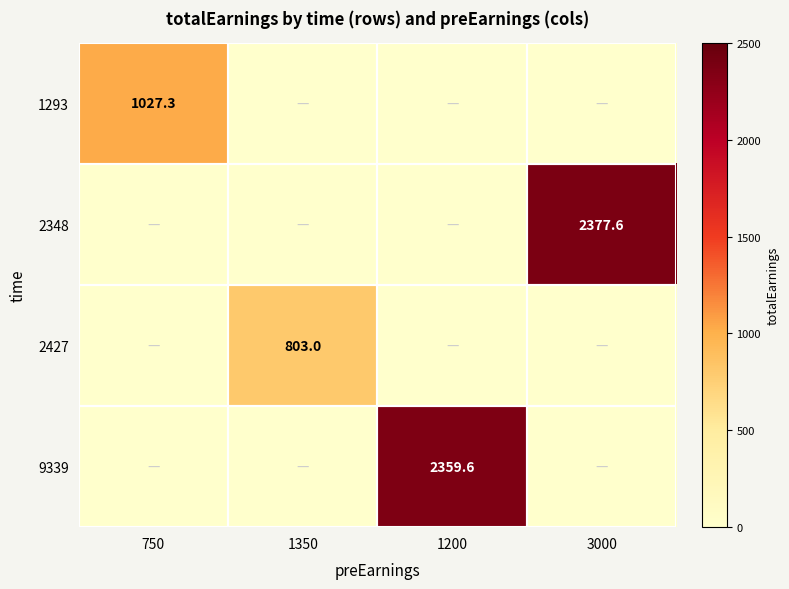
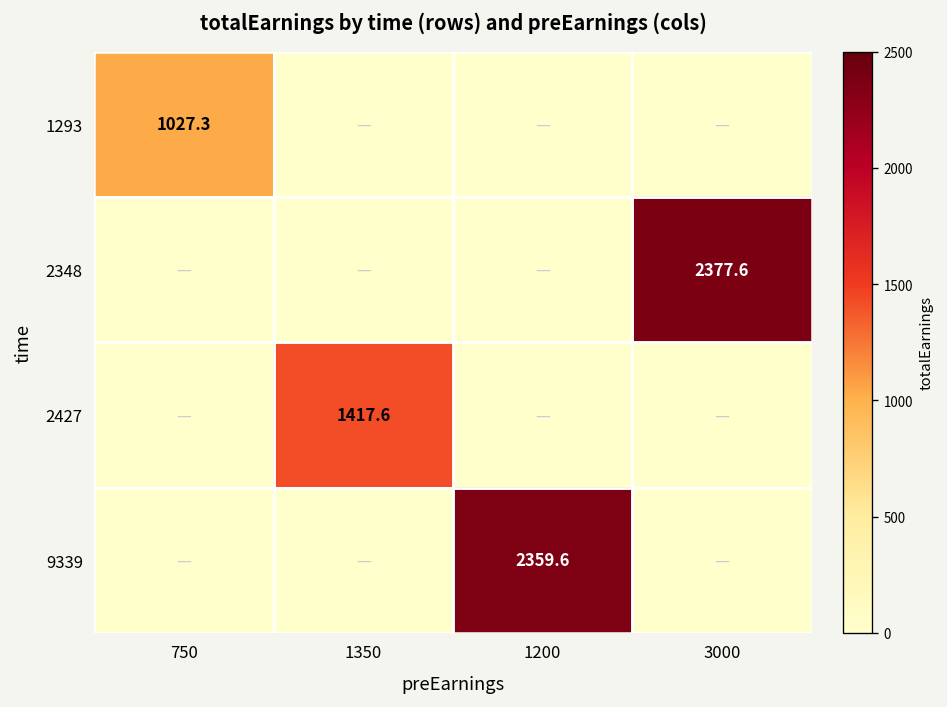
2427, 1350: 803.0 -> 1417.6
